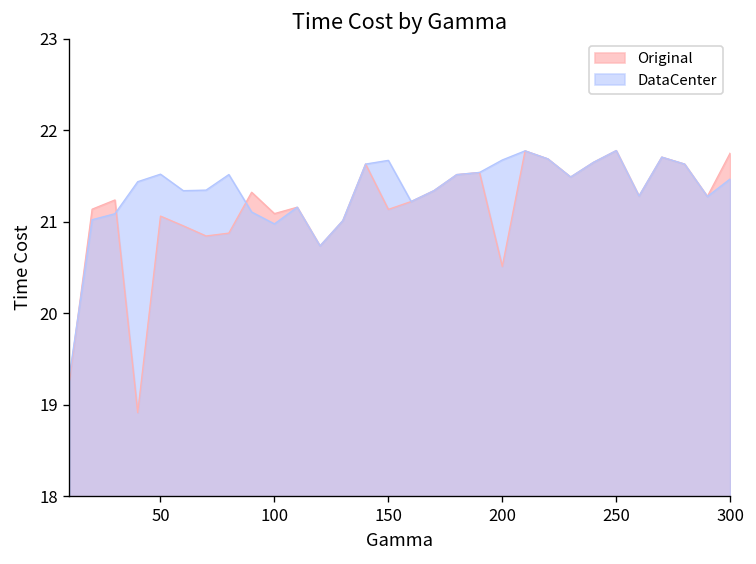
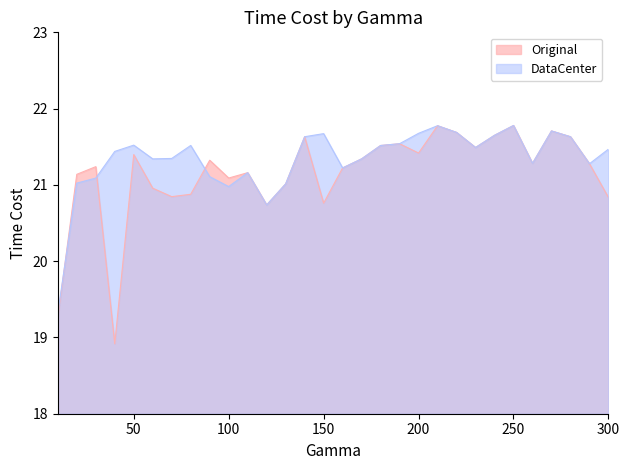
Original, 50: 21.1 -> 21.4
Original, 150: 21.1 -> 20.8
Original, 200: 20.5 -> 21.4
Original, 300: 21.8 -> 20.8
